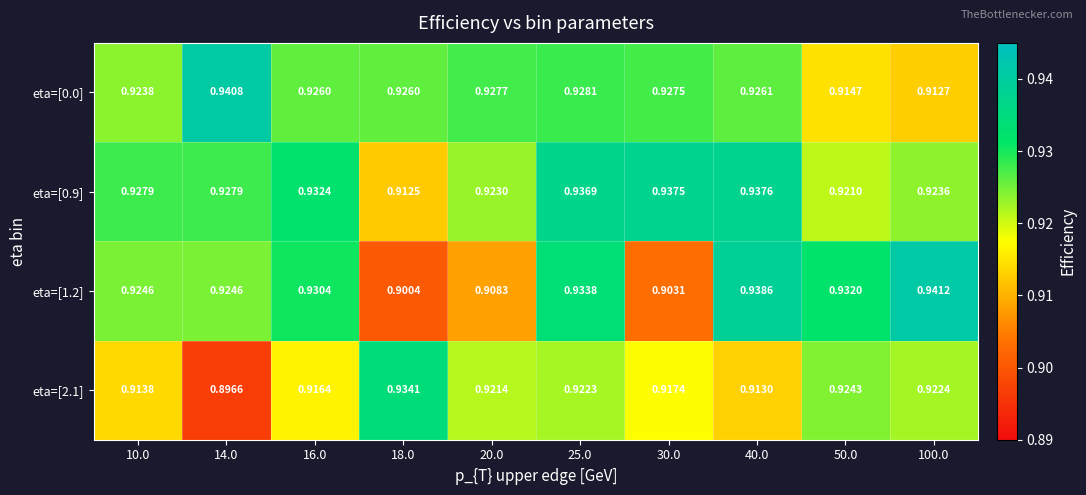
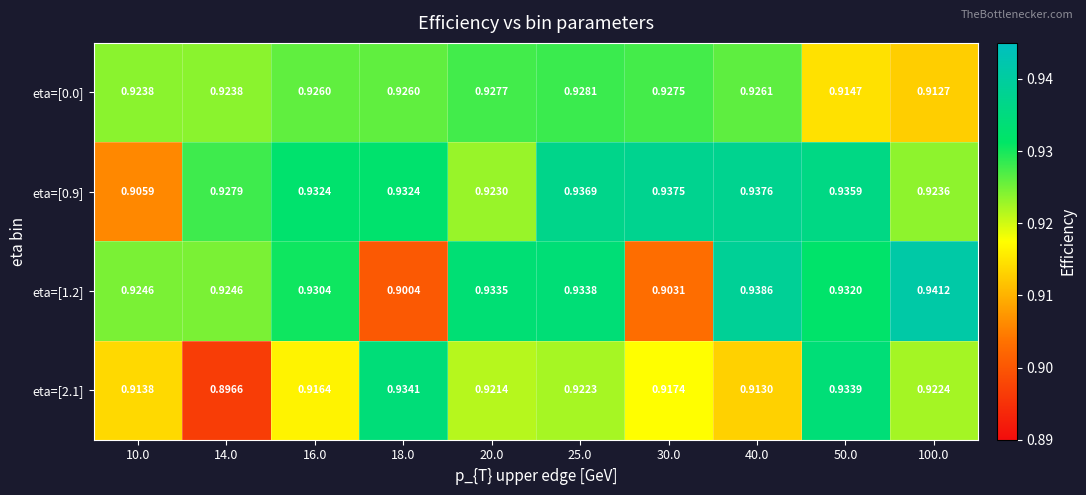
eta=[0.0], 14.0: 0.9408 -> 0.9238
eta=[0.9], 10.0: 0.9279 -> 0.9059
eta=[0.9], 18.0: 0.9125 -> 0.9324
eta=[0.9], 50.0: 0.9210 -> 0.9359
eta=[1.2], 20.0: 0.9083 -> 0.9335
eta=[2.1], 50.0: 0.9243 -> 0.9339
